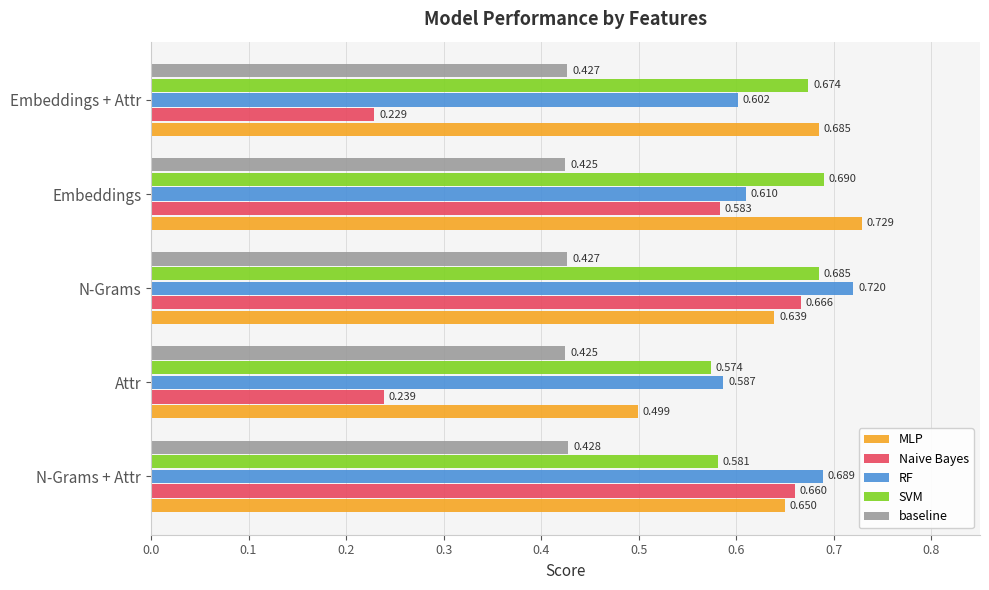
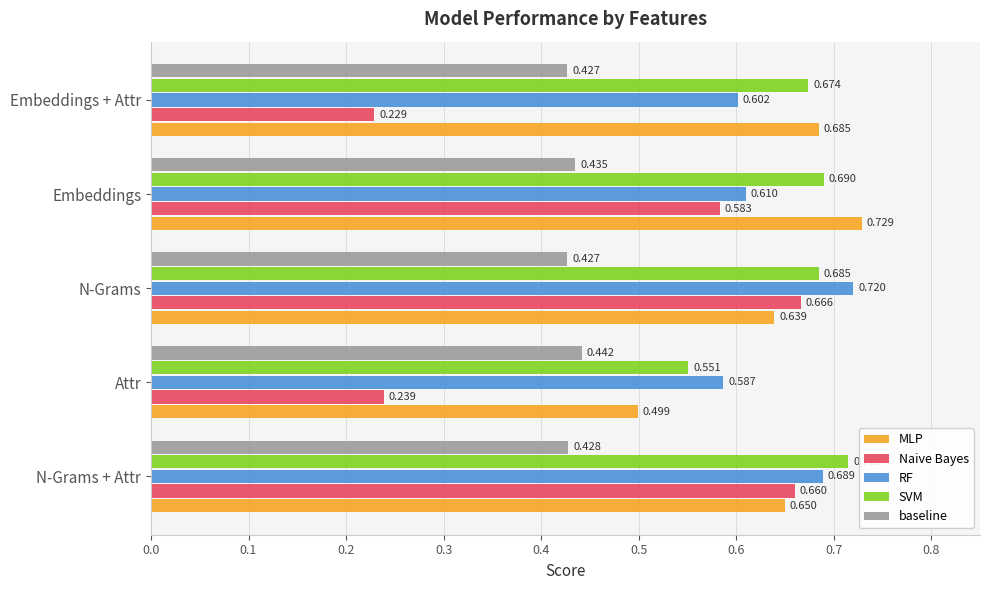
baseline, Embeddings: 0.425 -> 0.435
baseline, Attr: 0.425 -> 0.442
SVM, Attr: 0.574 -> 0.551
SVM, N-Grams + Attr: 0.58 -> 0.72
